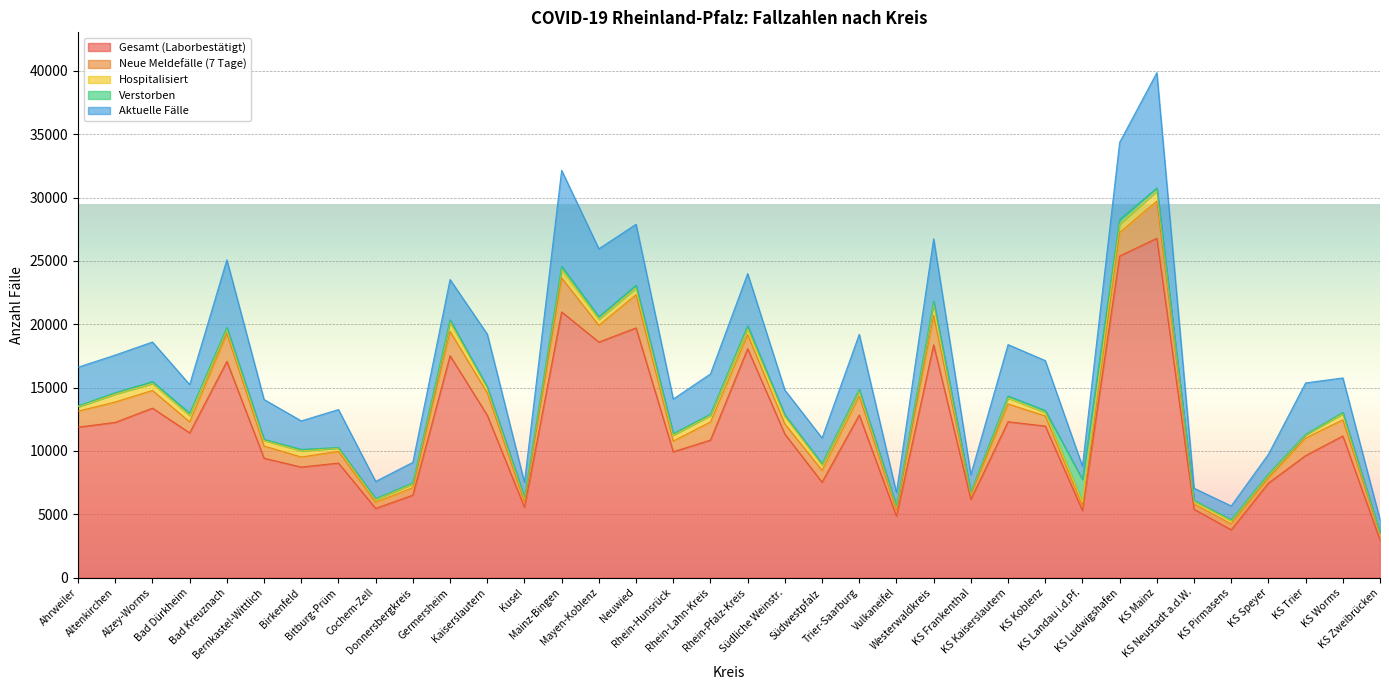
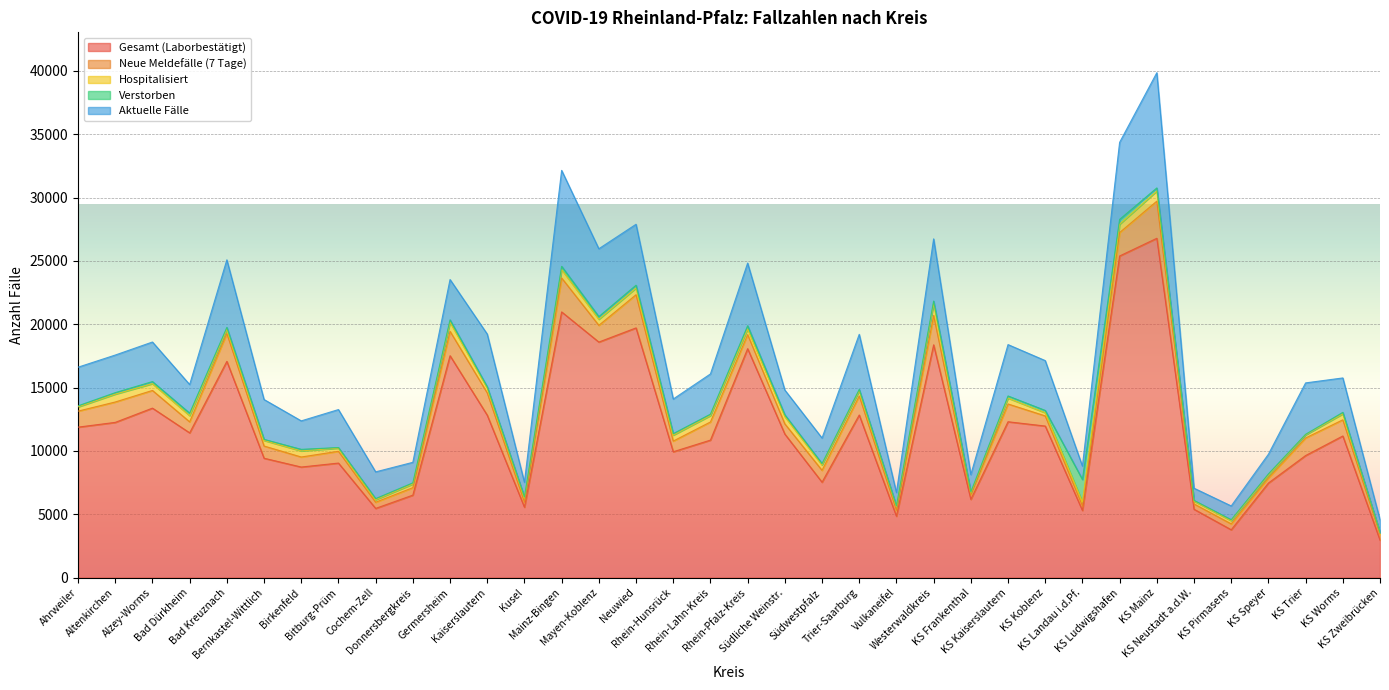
Aktuelle Fälle, Cochem-Zell: 1400 -> 2100
Aktuelle Fälle, Rhein-Pfalz-Kreis: 4100 -> 4900
